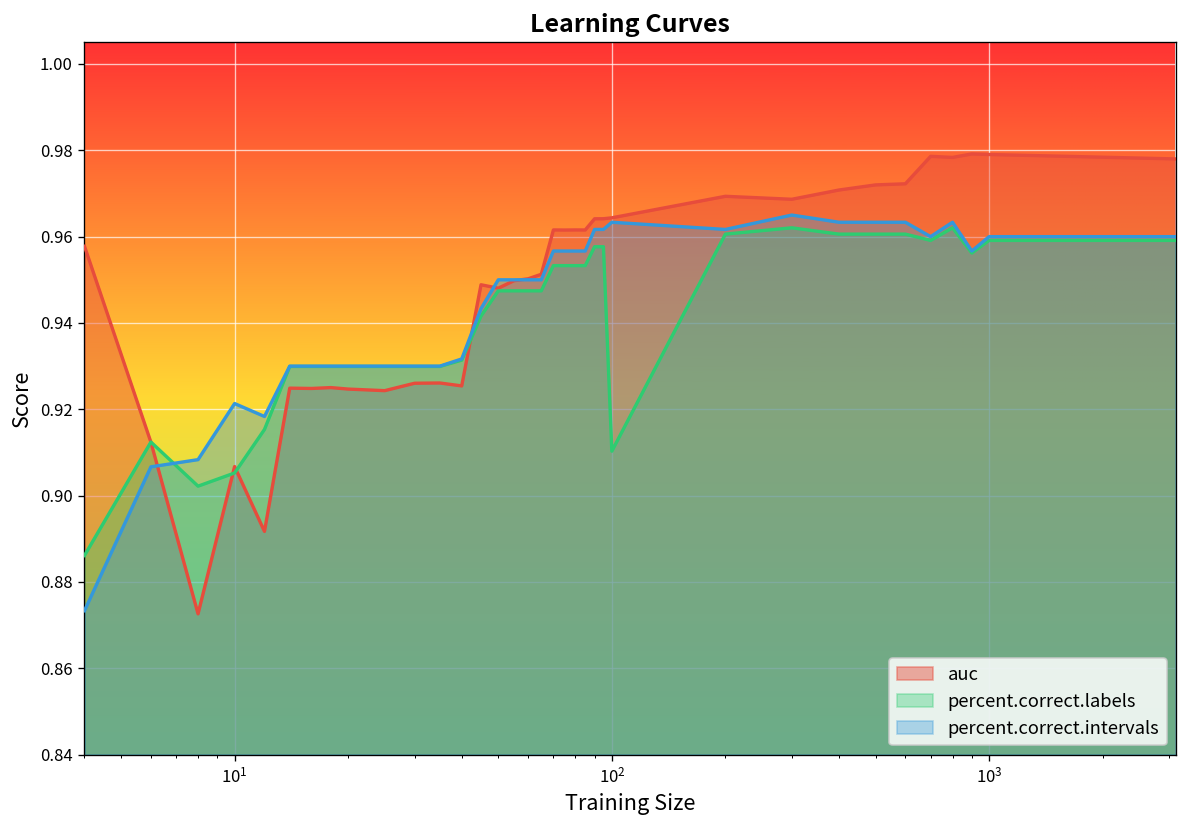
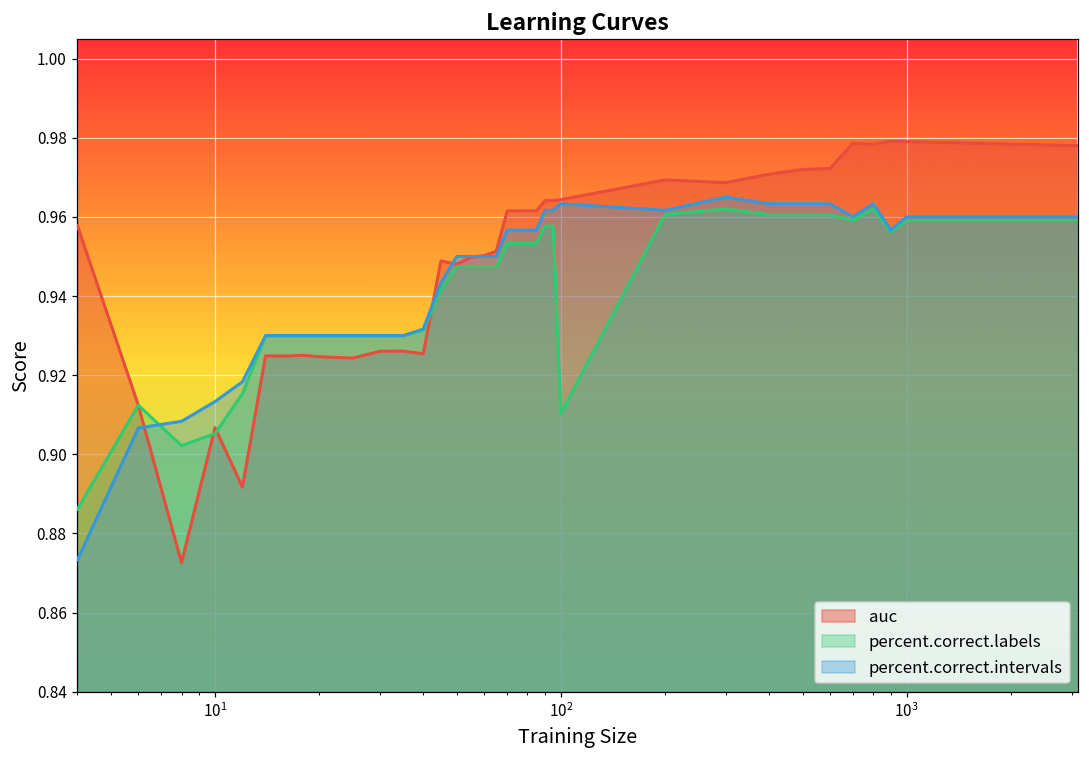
percent.correct.intervals, 10^1: 0.921 -> 0.913
